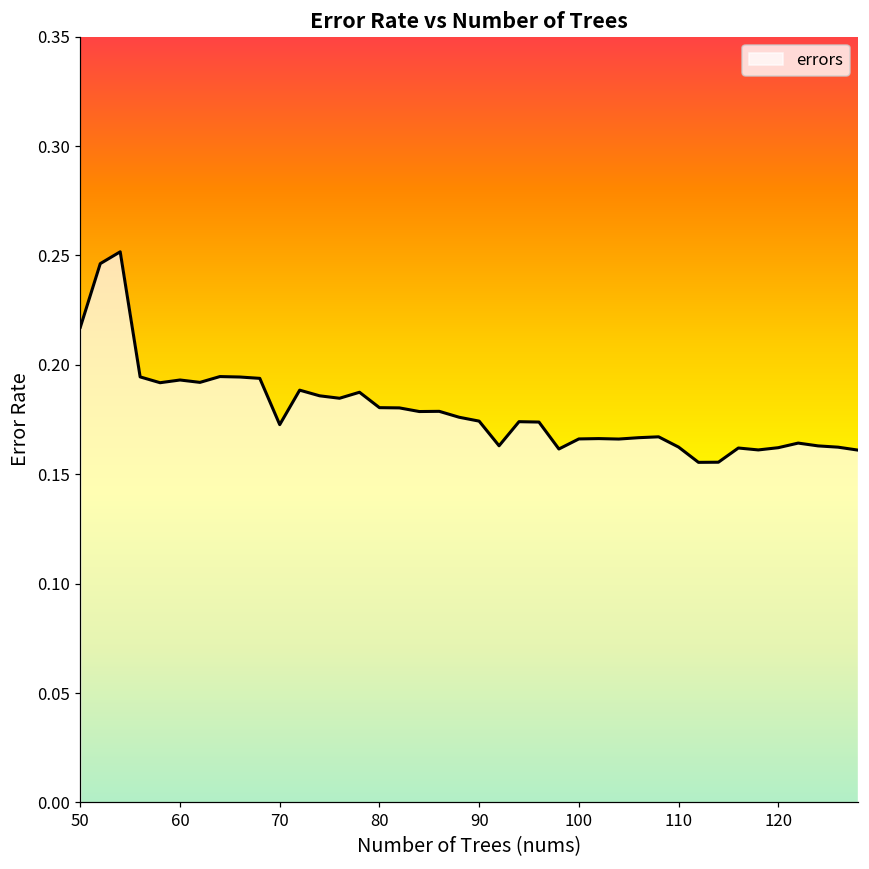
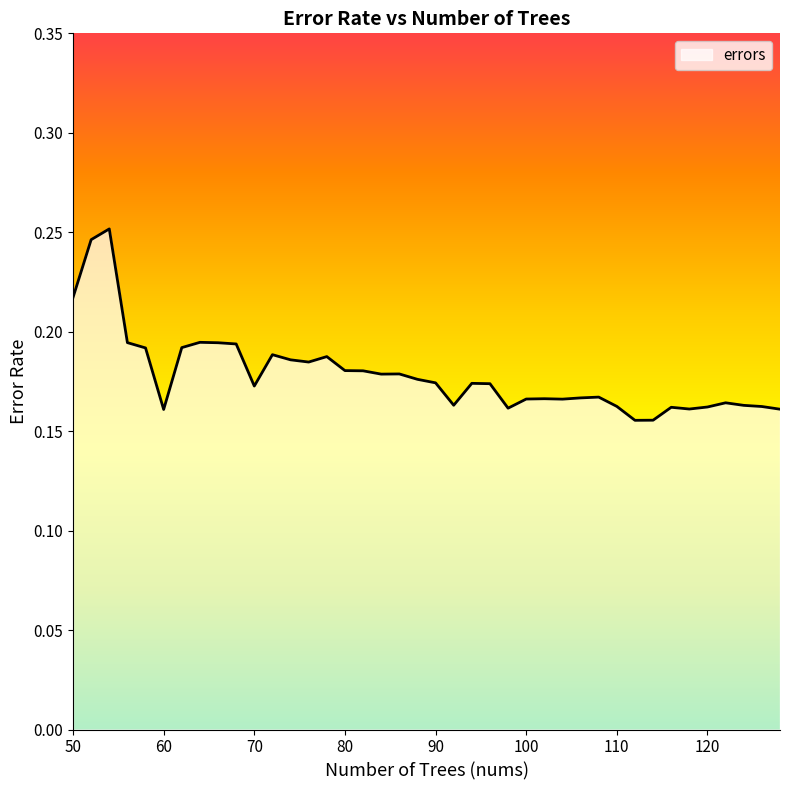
60: 0.193 -> 0.161
